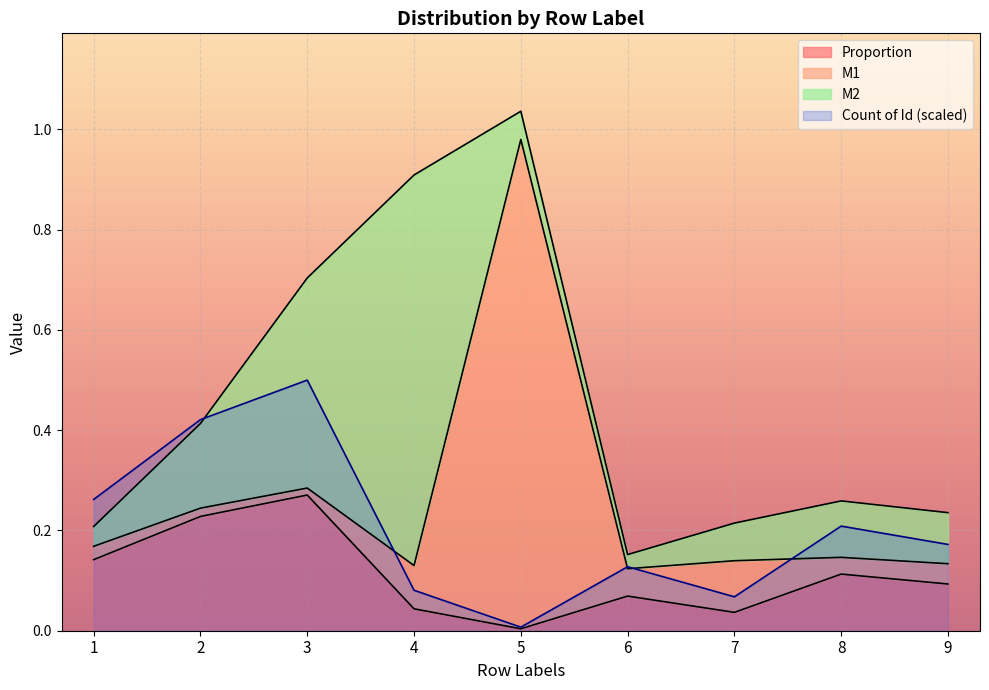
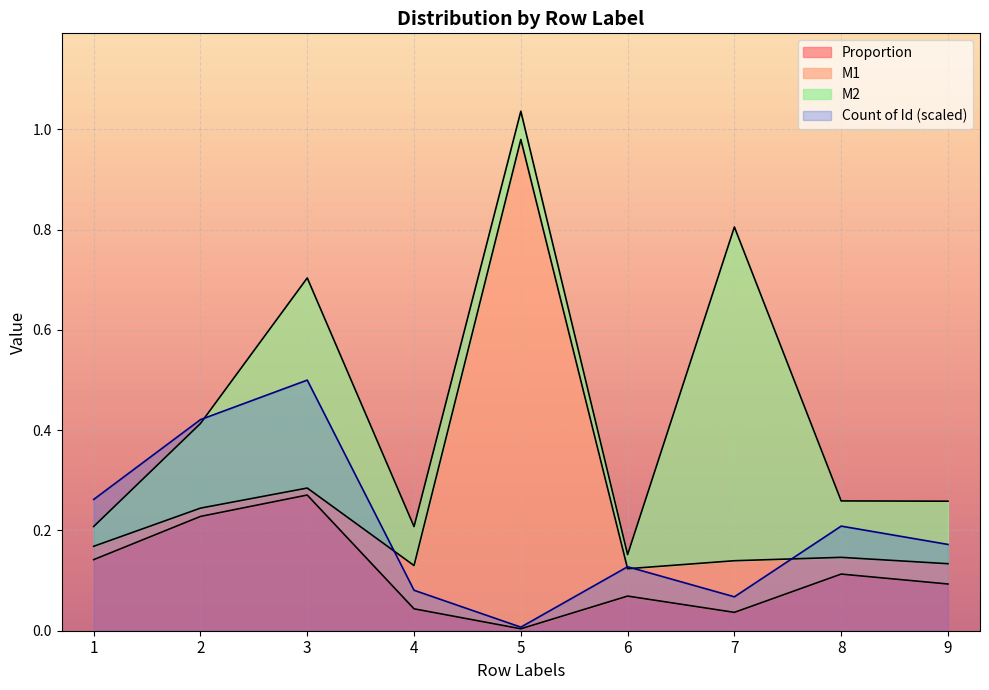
M2, 4: 0.78 -> 0.08
M2, 7: 0.08 -> 0.67
M2, 9: 0.10 -> 0.12
